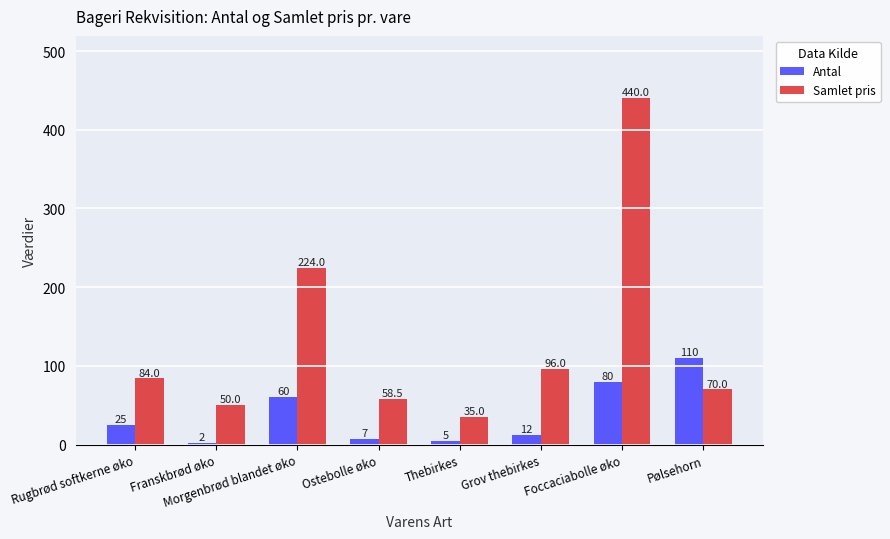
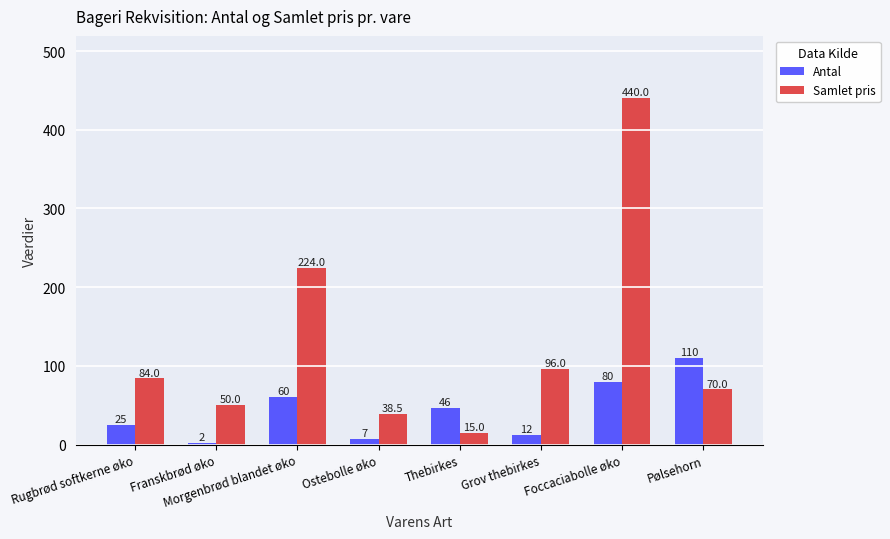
Samlet pris, Ostebolle øko: 58.5 -> 38.5
Antal, Thebirkes: 5 -> 46
Samlet pris, Thebirkes: 35.0 -> 15.0
